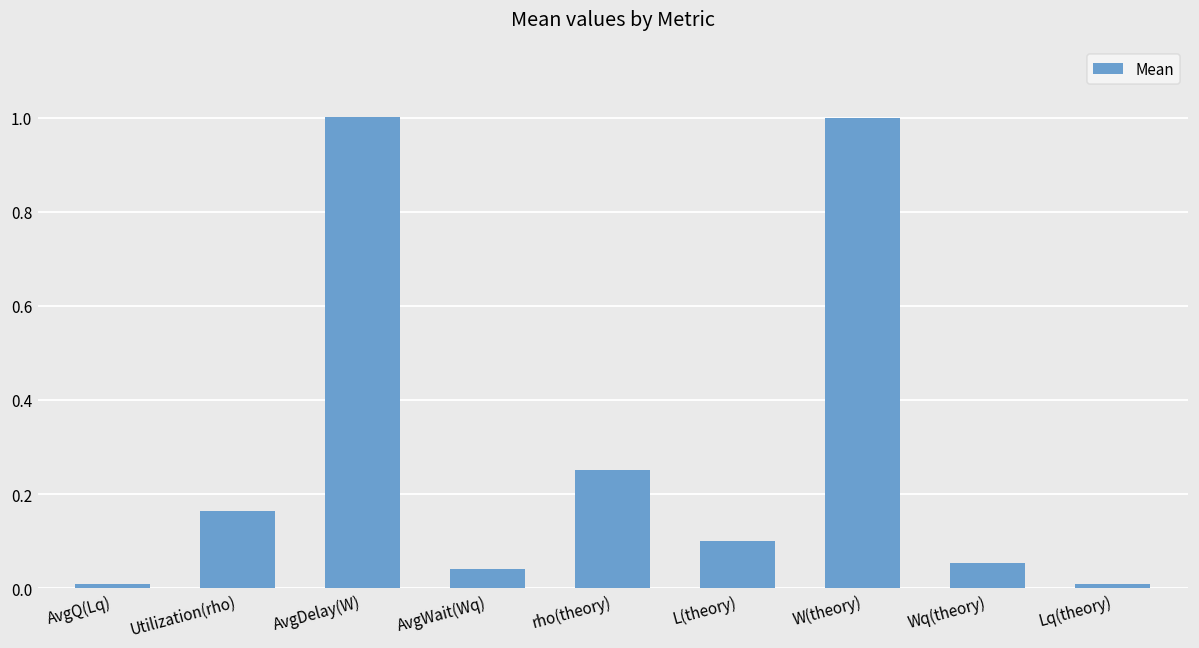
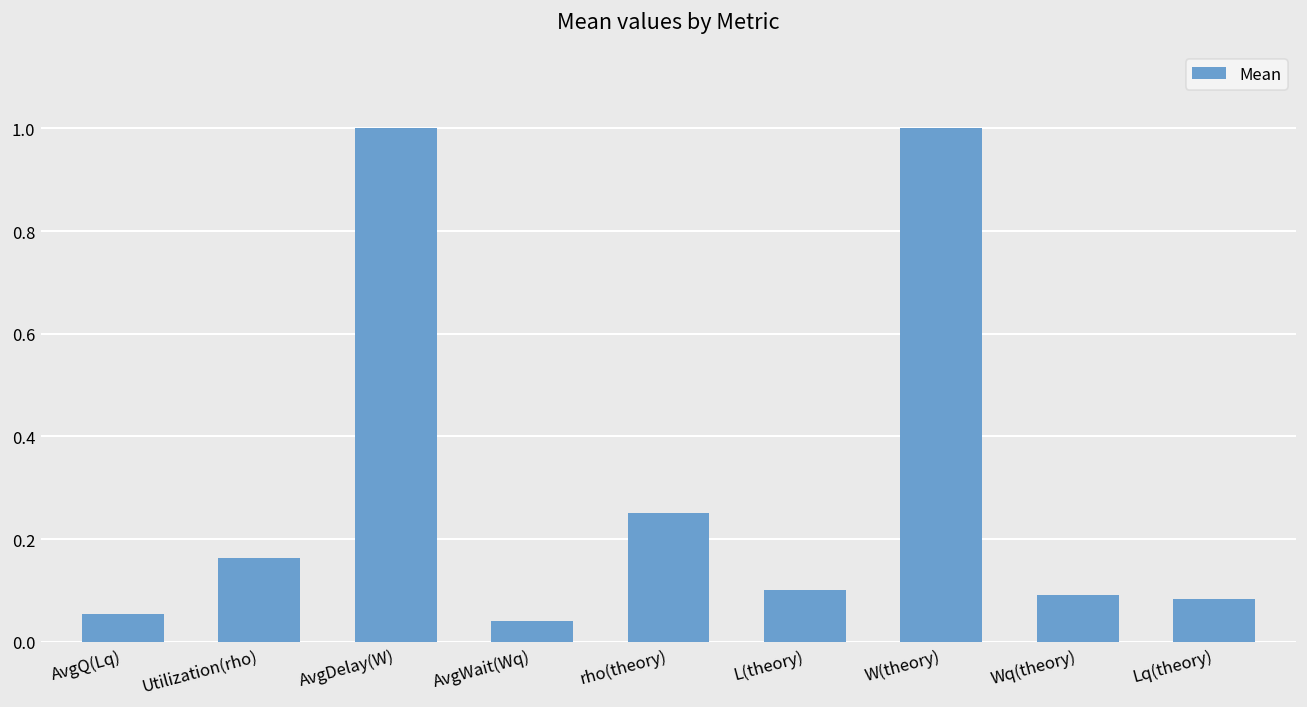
AvgQ(Lq): 0.01 -> 0.05
Wq(theory): 0.05 -> 0.09
Lq(theory): 0.01 -> 0.08
